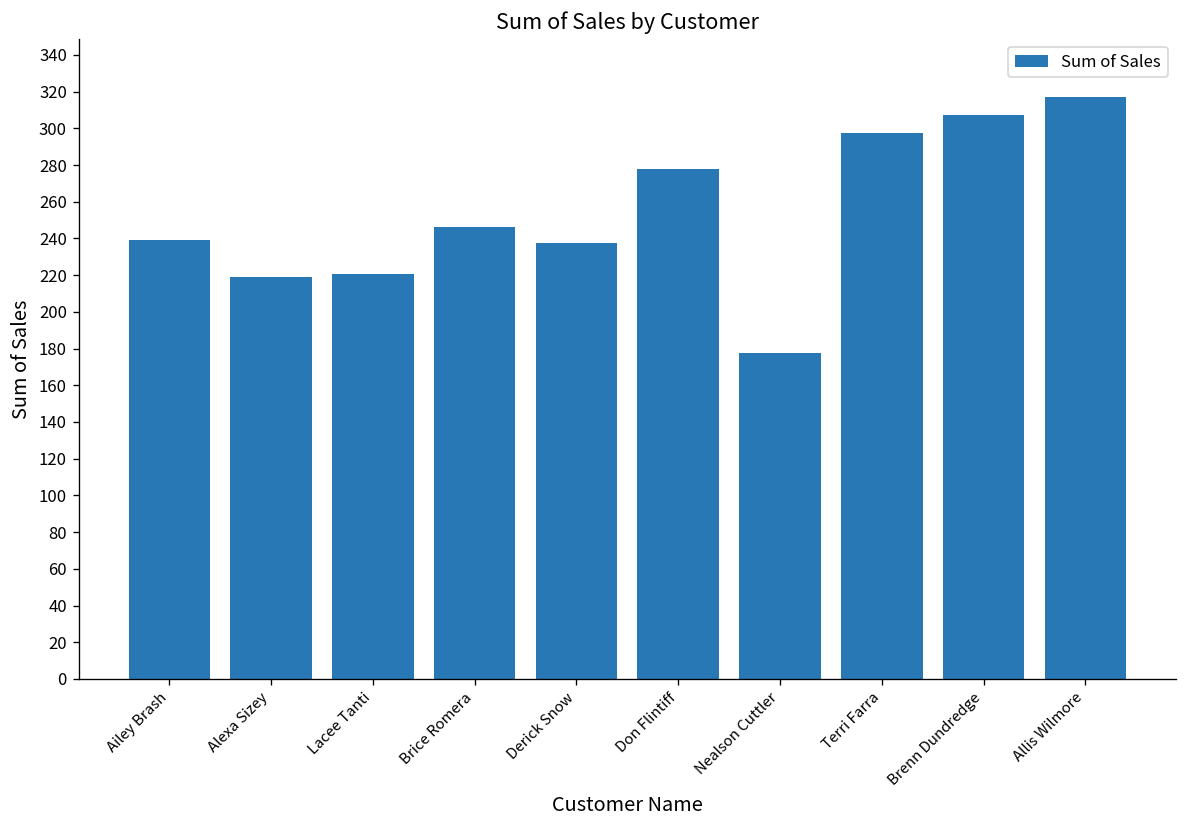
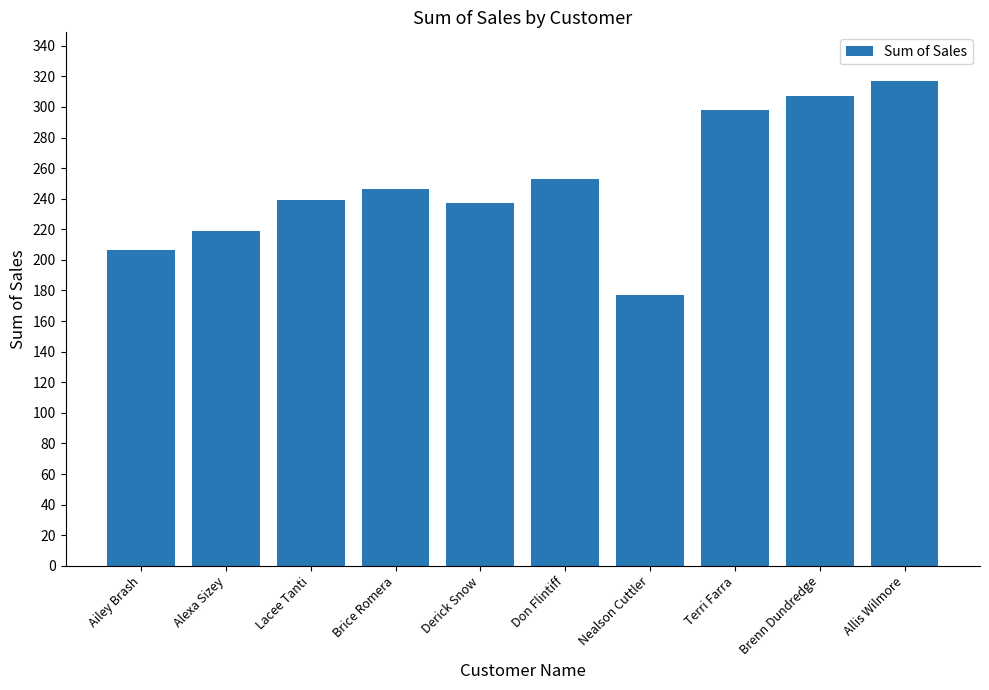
Ailey Brash: 239 -> 207
Lacee Tanti: 220 -> 239
Don Flintiff: 278 -> 253
